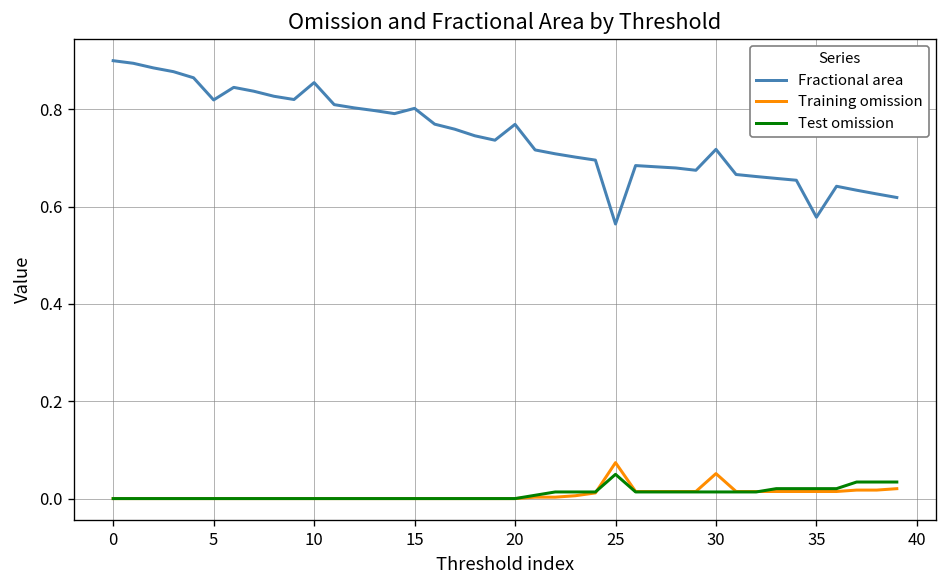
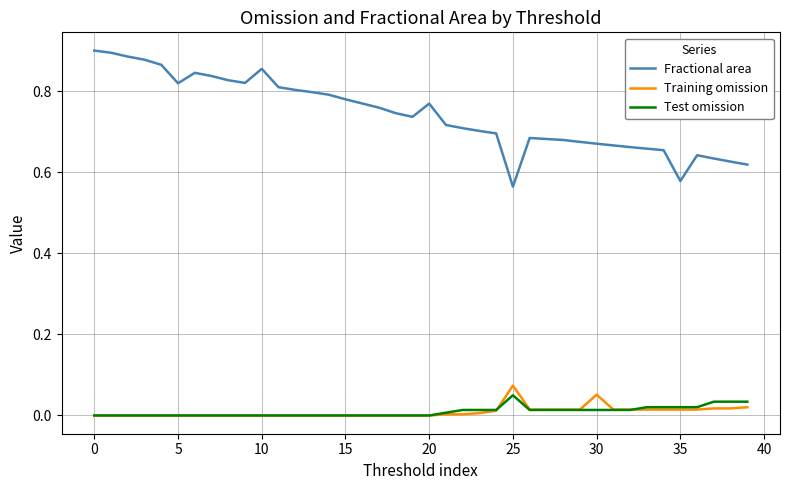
Fractional area, 15: 0.80 -> 0.78
Fractional area, 30: 0.72 -> 0.67
